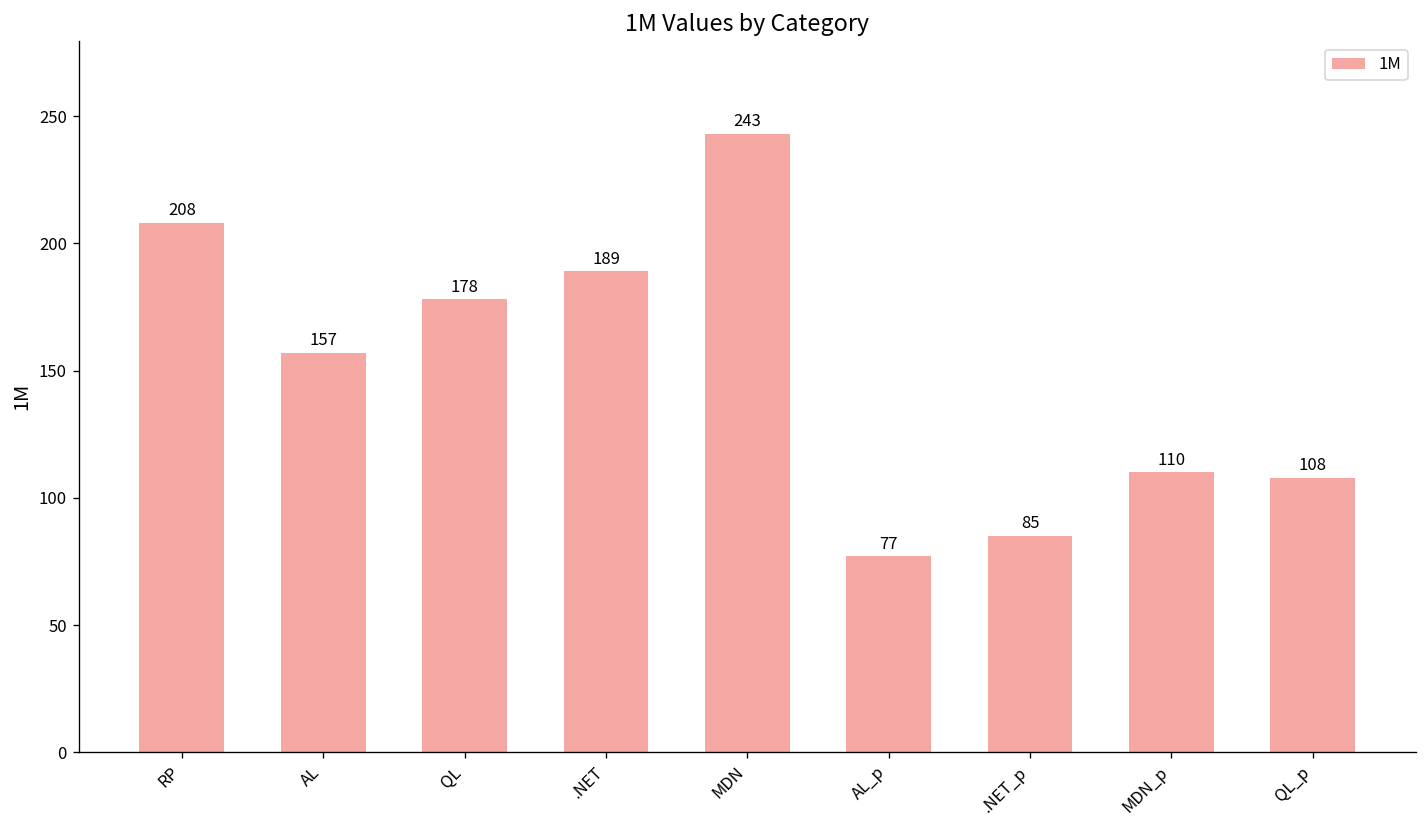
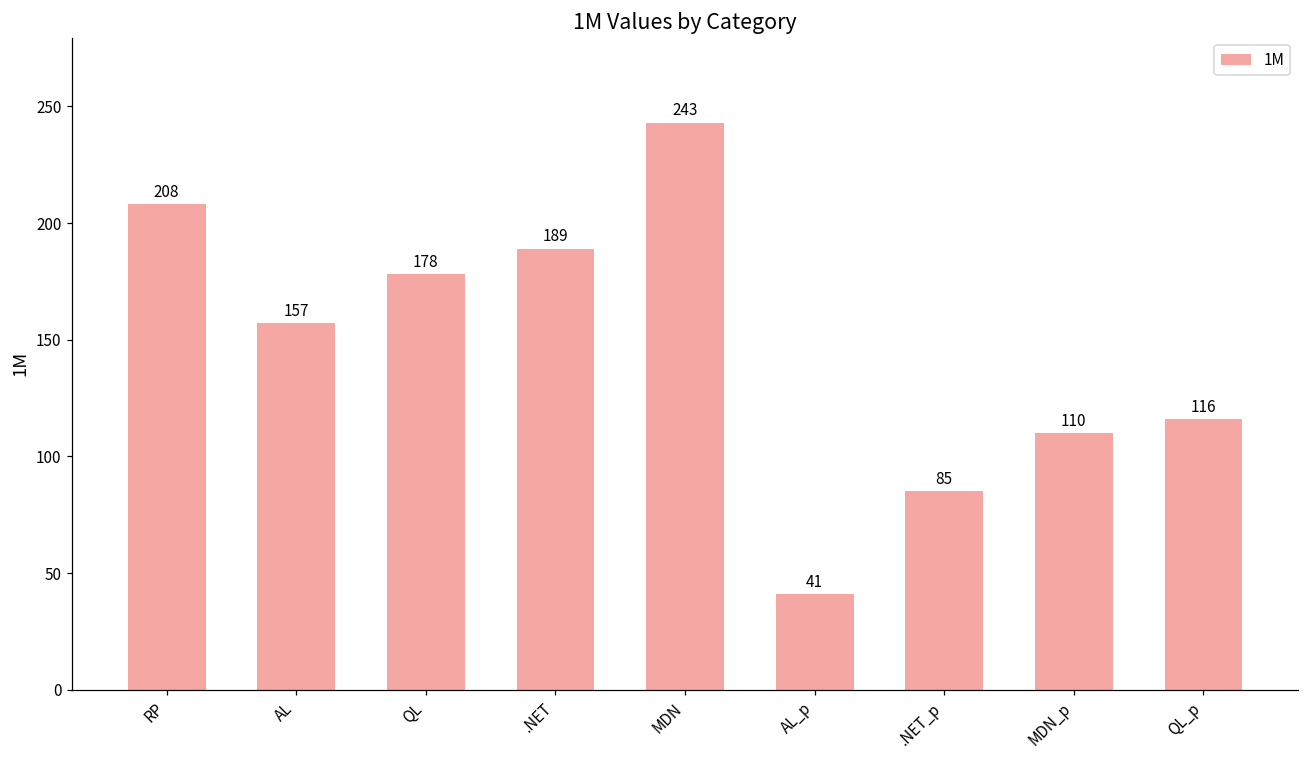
AL_p: 77 -> 41
QL_p: 108 -> 116
